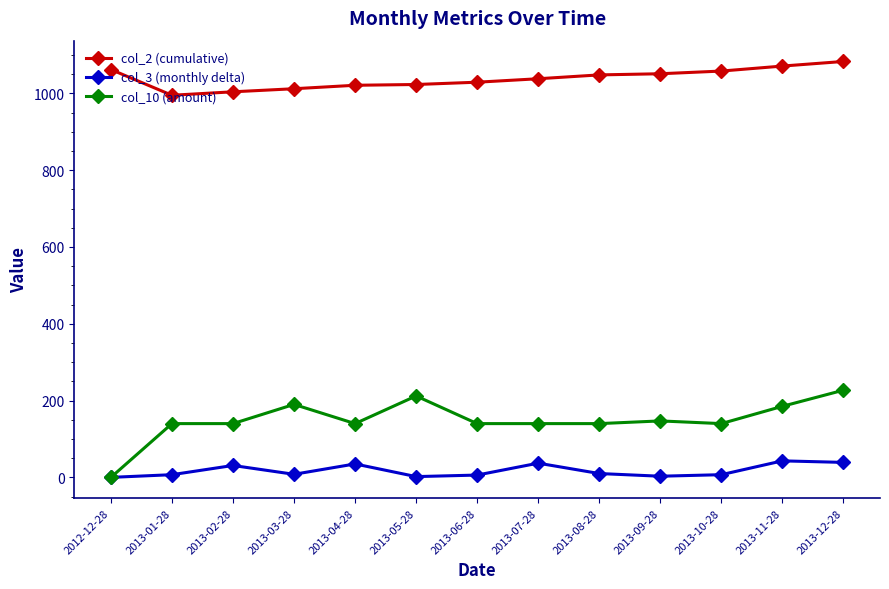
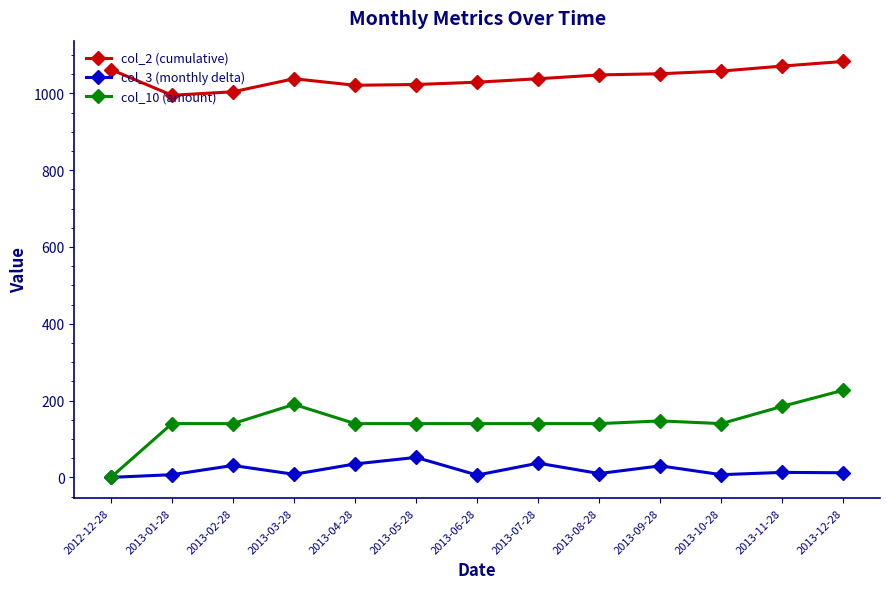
col_2 (cumulative), 2013-03-28: 1010 -> 1040
col_3 (monthly delta), 2013-05-28: 0 -> 50
col_10 (amount), 2013-05-28: 210 -> 140
col_3 (monthly delta), 2013-09-28: 0 -> 30
col_3 (monthly delta), 2013-11-28: 40 -> 10
col_3 (monthly delta), 2013-12-28: 40 -> 10
